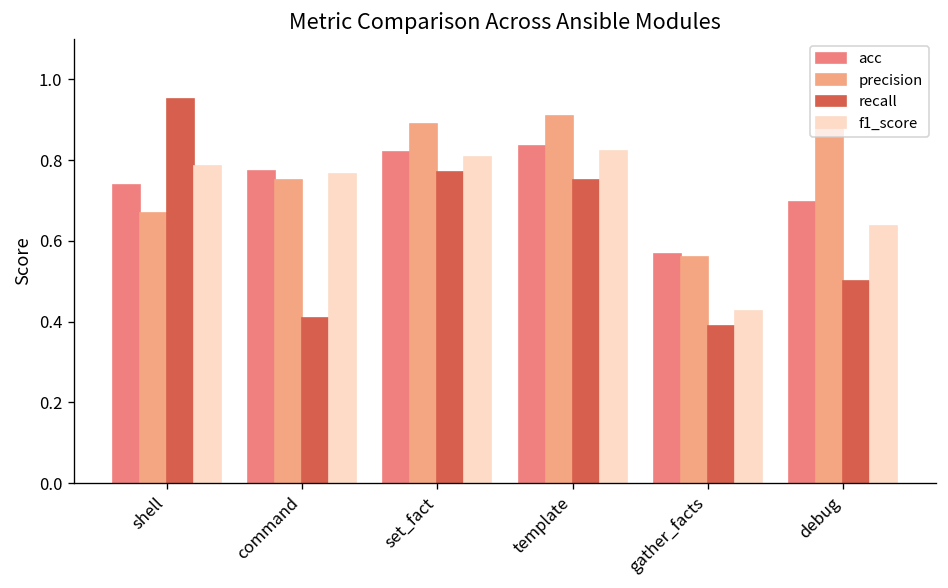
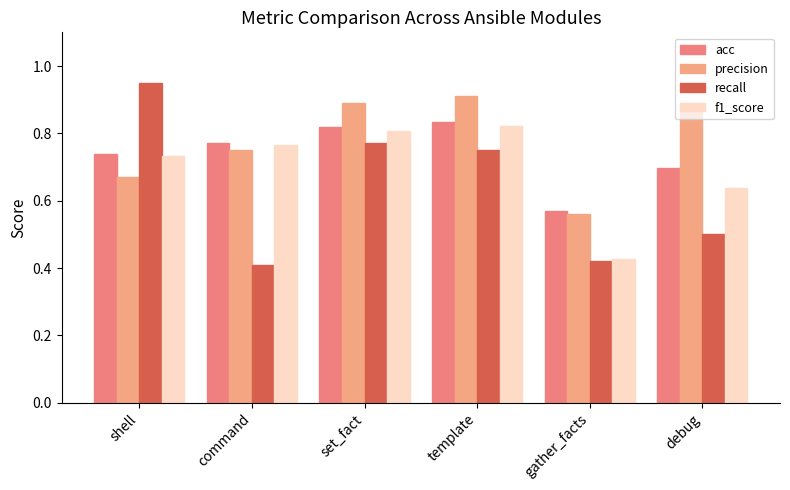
f1_score, shell: 0.79 -> 0.73
recall, gather_facts: 0.39 -> 0.42
